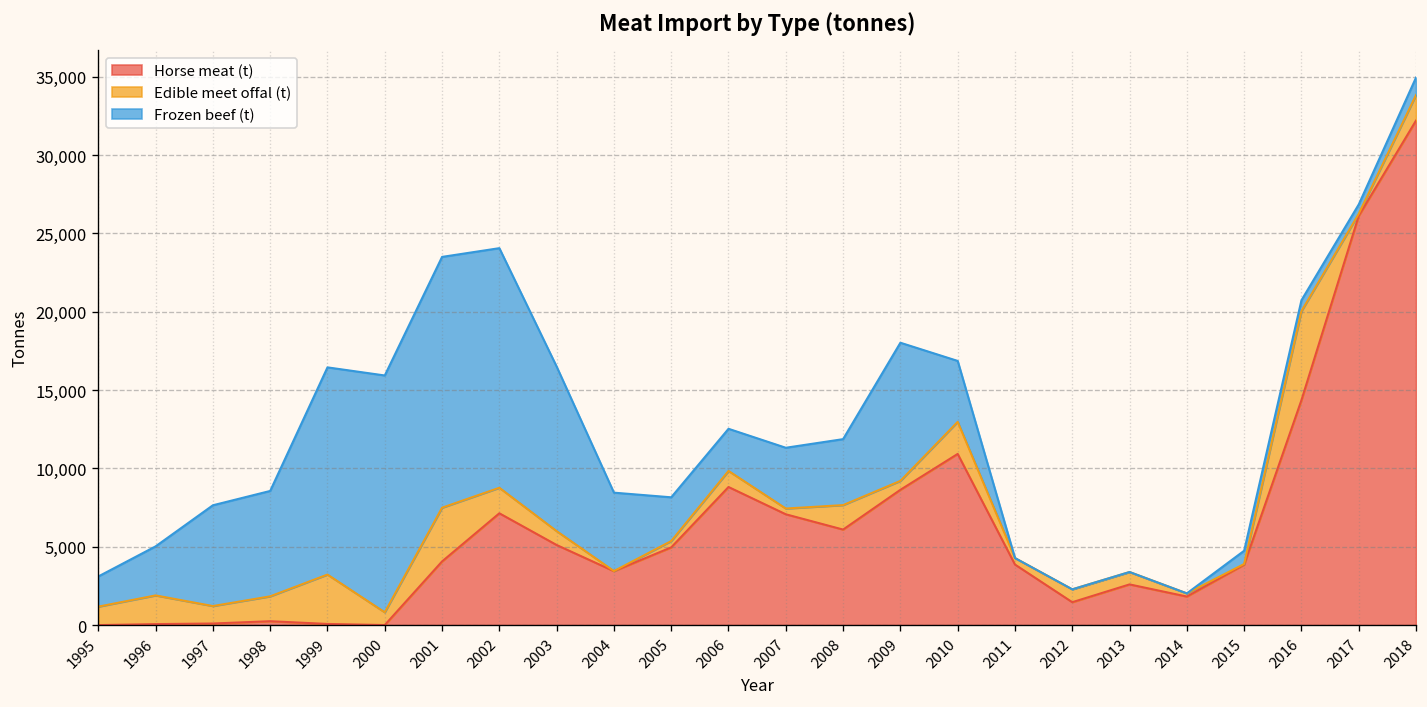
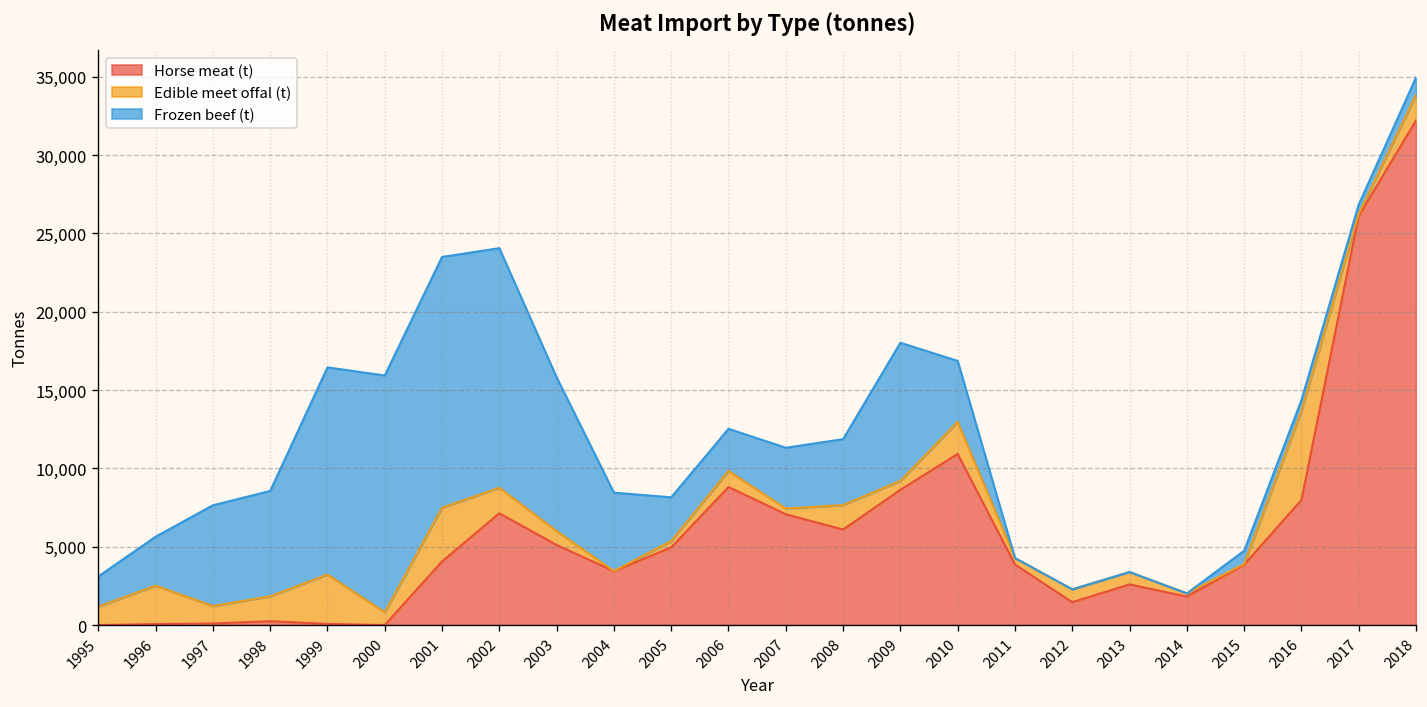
Edible meet offal (t), 1996: 1,800 -> 2,400
Frozen beef (t), 2003: 10,500 -> 9,800
Horse meat (t), 2016: 14,400 -> 8,000
